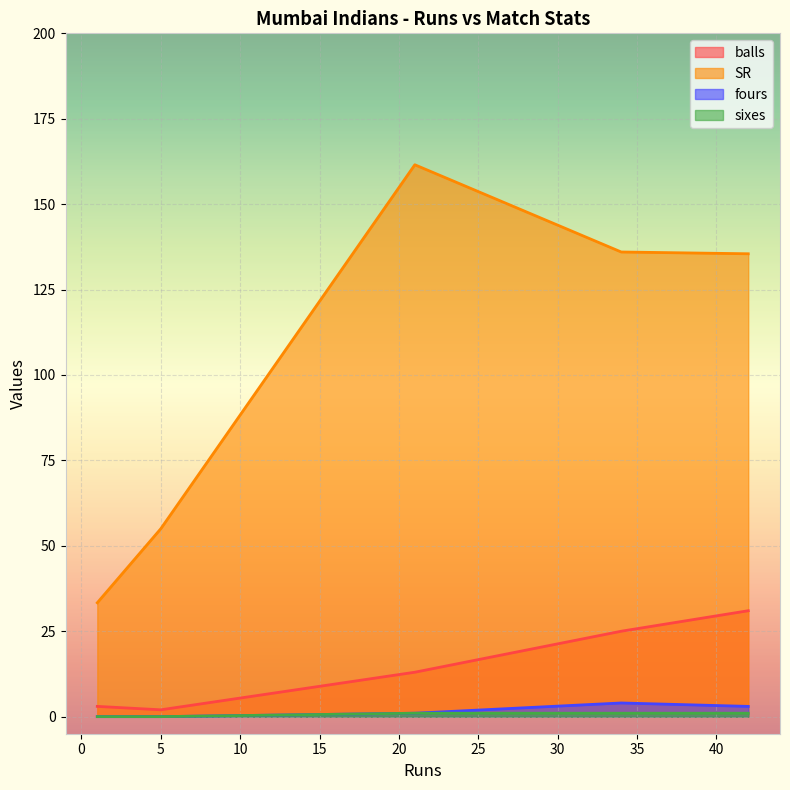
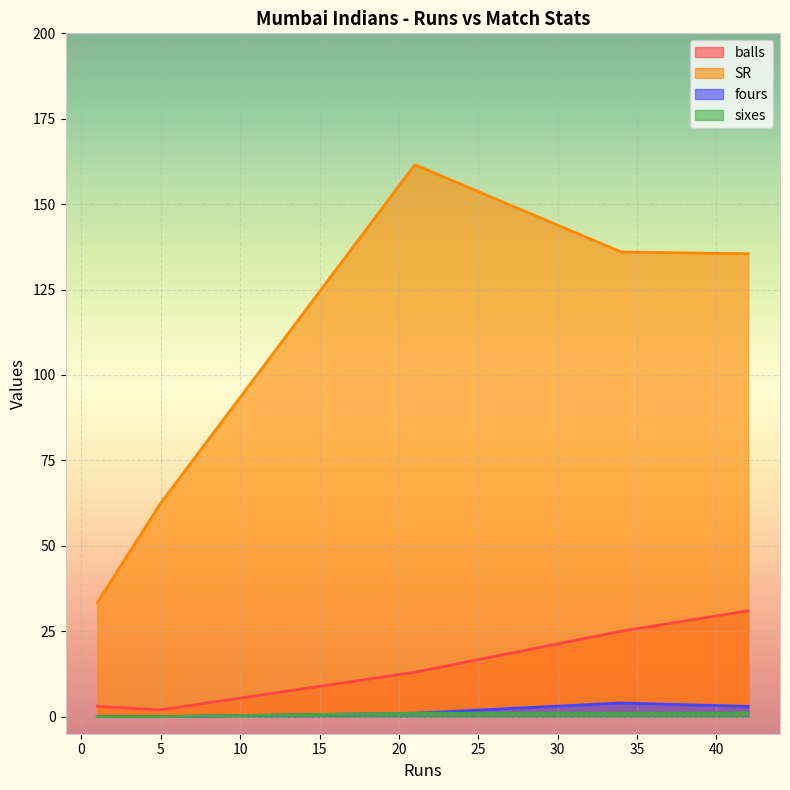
SR, 5: 55 -> 63
